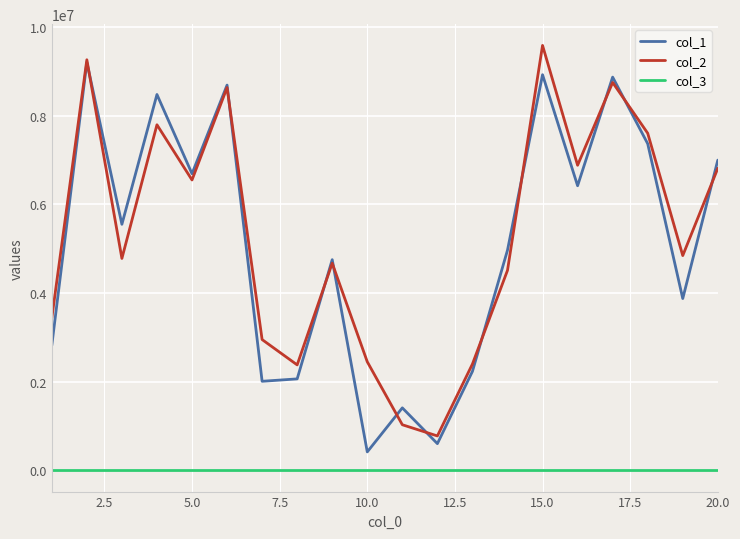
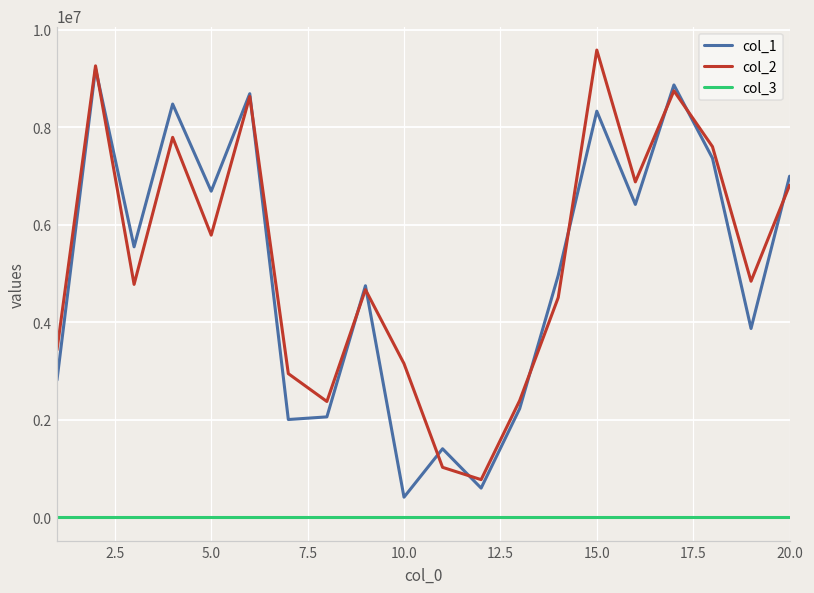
col_2, 5.0: 6500000 -> 5800000
col_2, 10.0: 2400000 -> 3200000
col_1, 15.0: 8900000 -> 8300000
